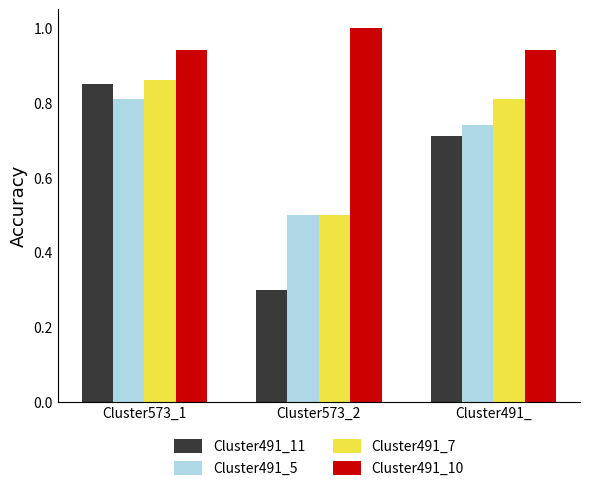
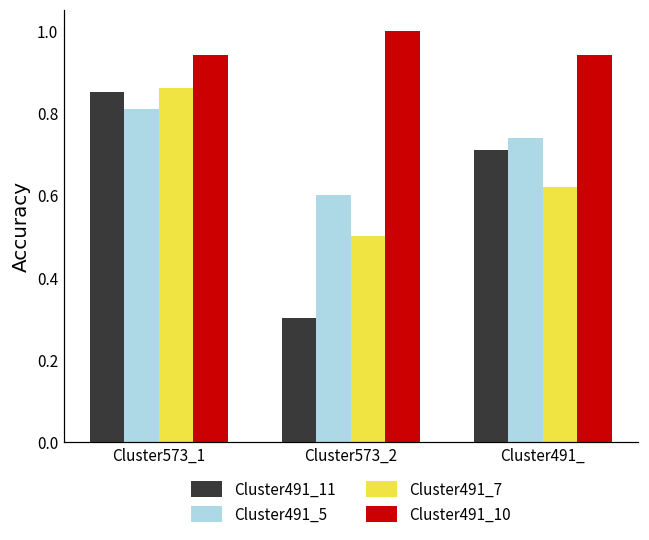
Cluster491_5, Cluster573_2: 0.5 -> 0.6
Cluster491_7, Cluster491_: 0.81 -> 0.62
